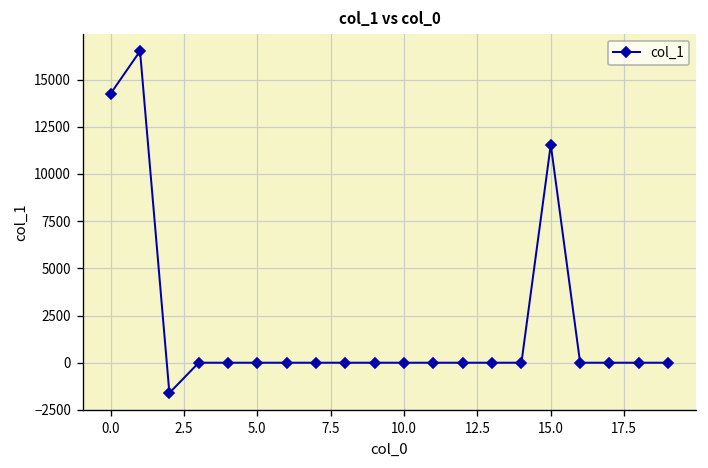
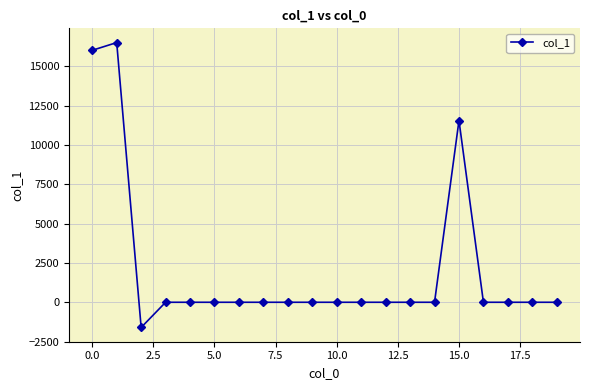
0.0: 14300 -> 16000
